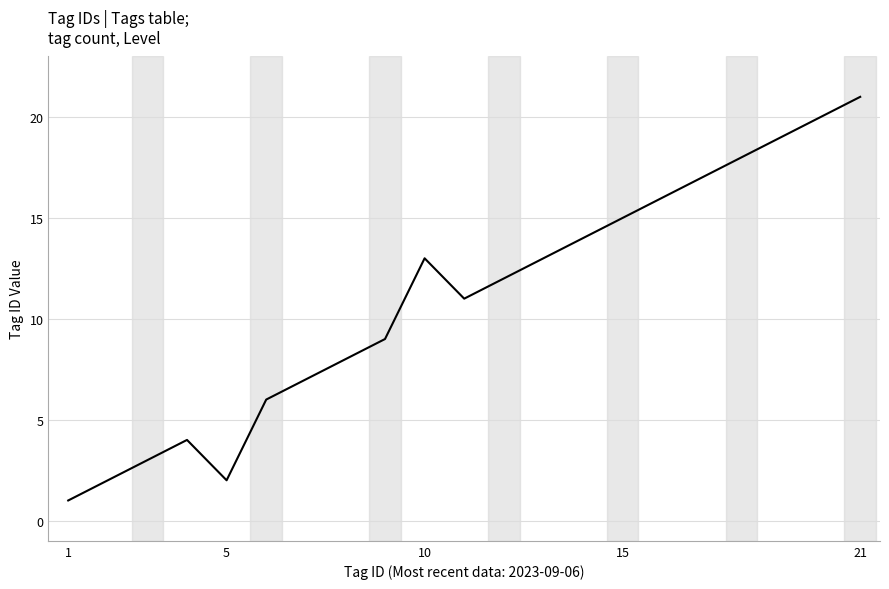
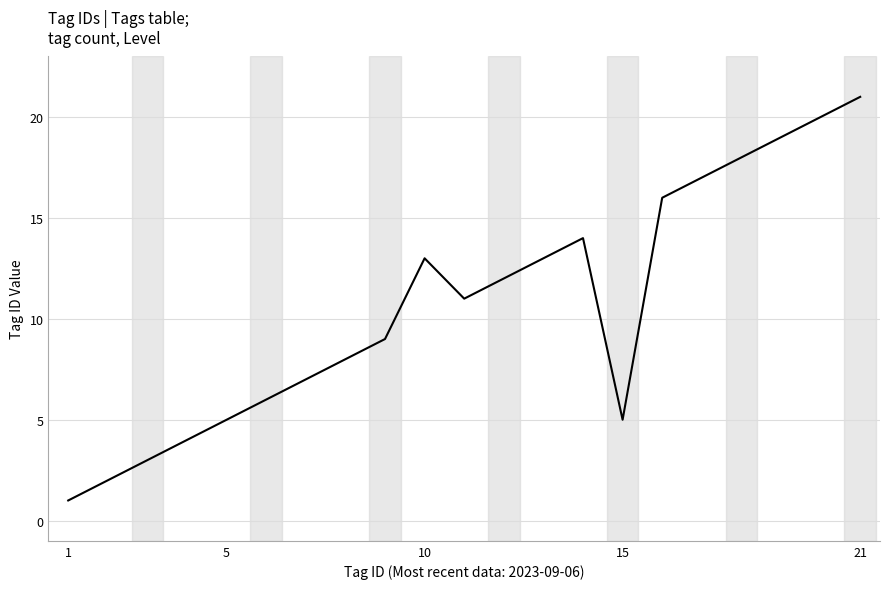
5: 2 -> 5
15: 15 -> 5
